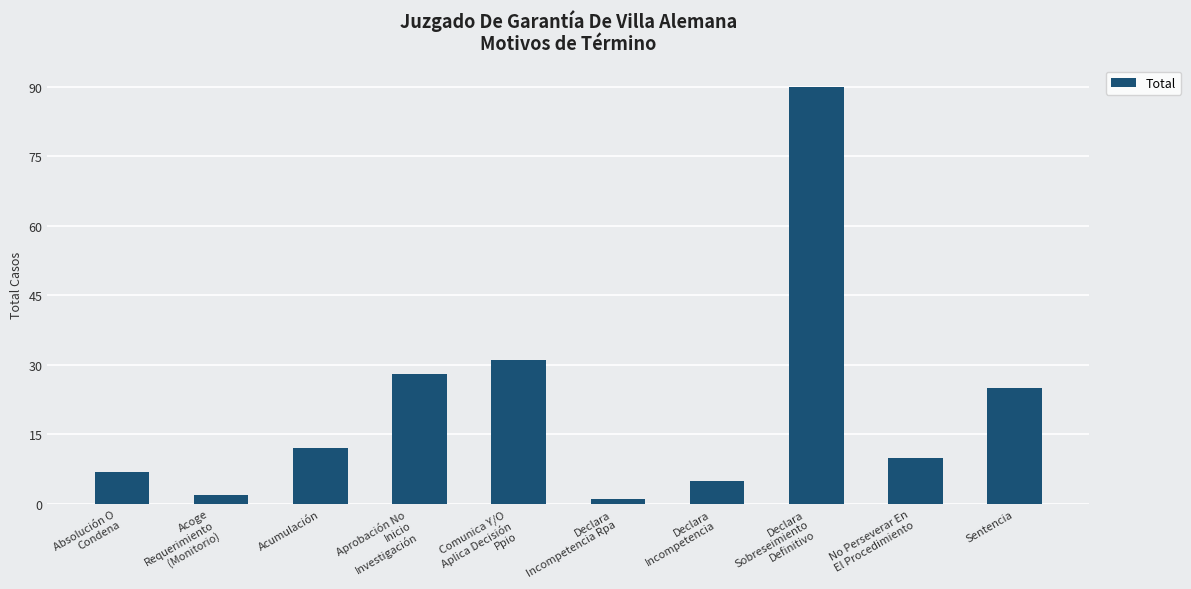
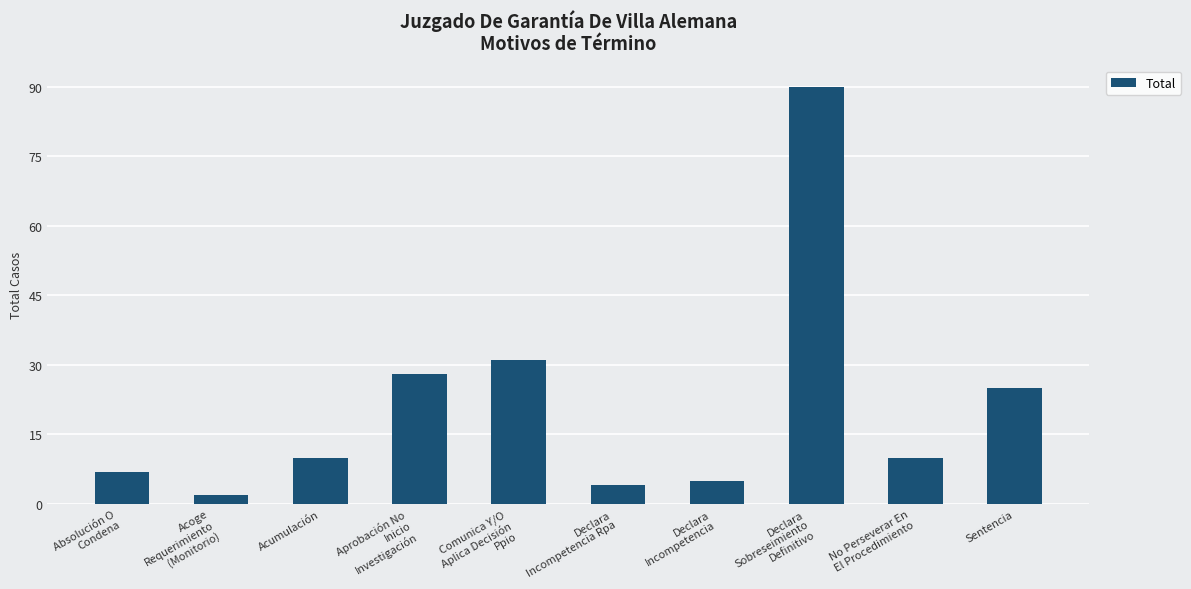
Acumulación: 12 -> 10
Declara Incompetencia Rpa: 1 -> 4
